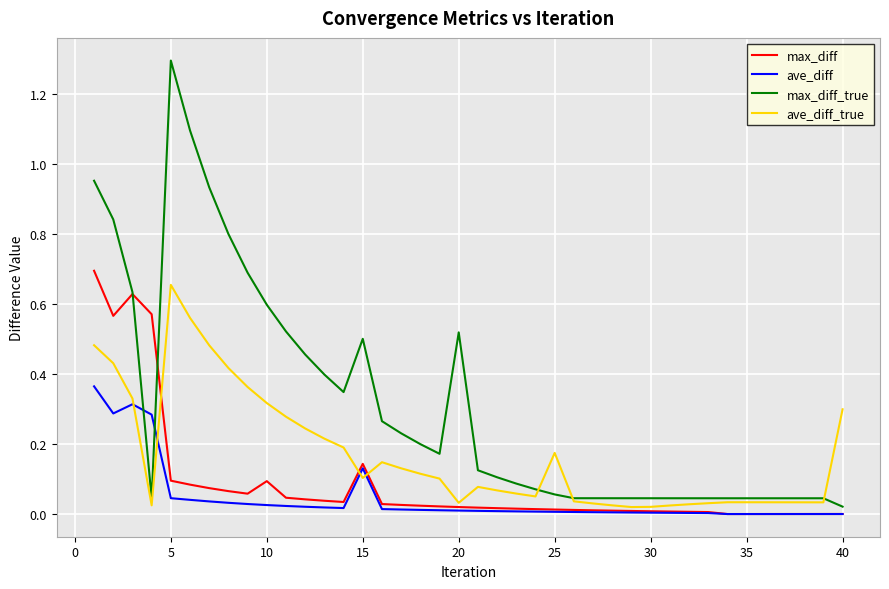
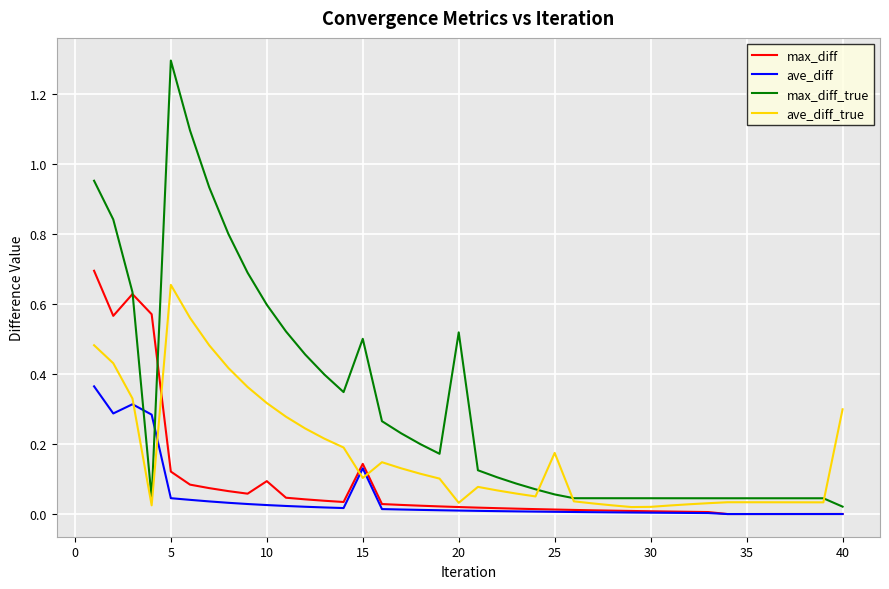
max_diff, 5: 0.10 -> 0.12
